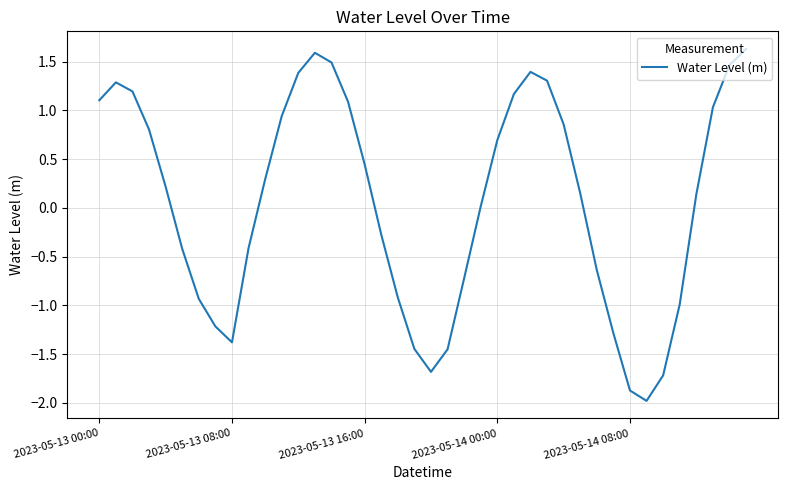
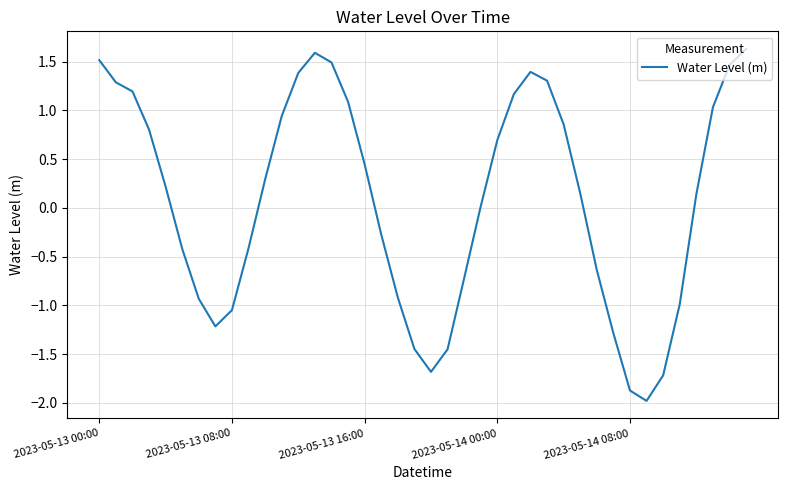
2023-05-13 00:00: 1.1 -> 1.5
2023-05-13 08:00: -1.4 -> -1.0
